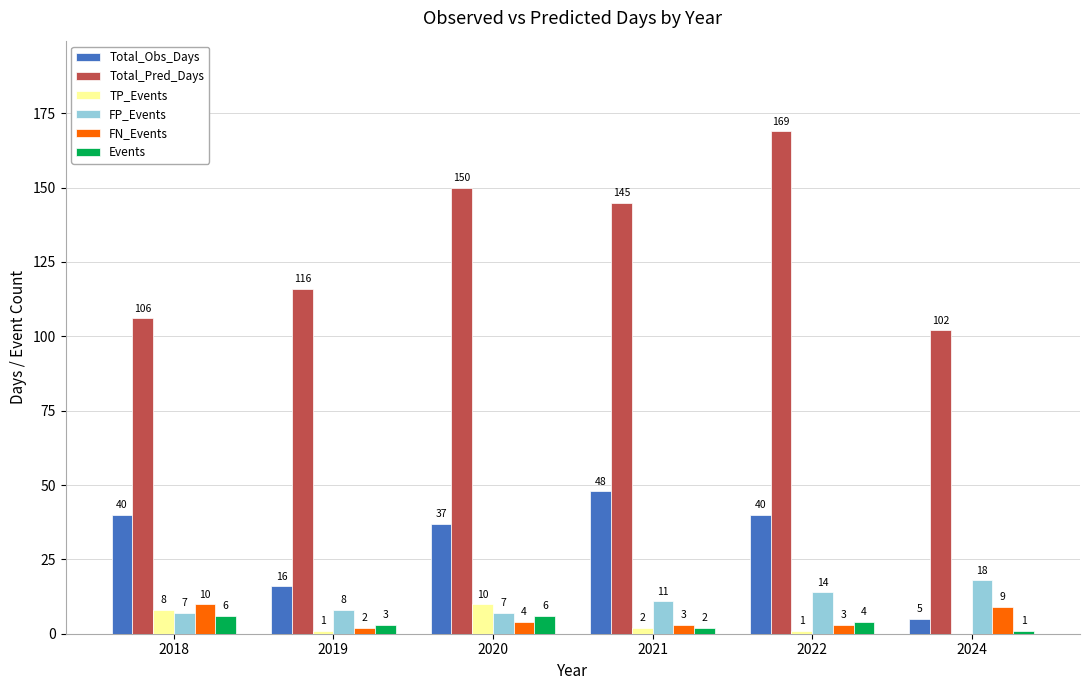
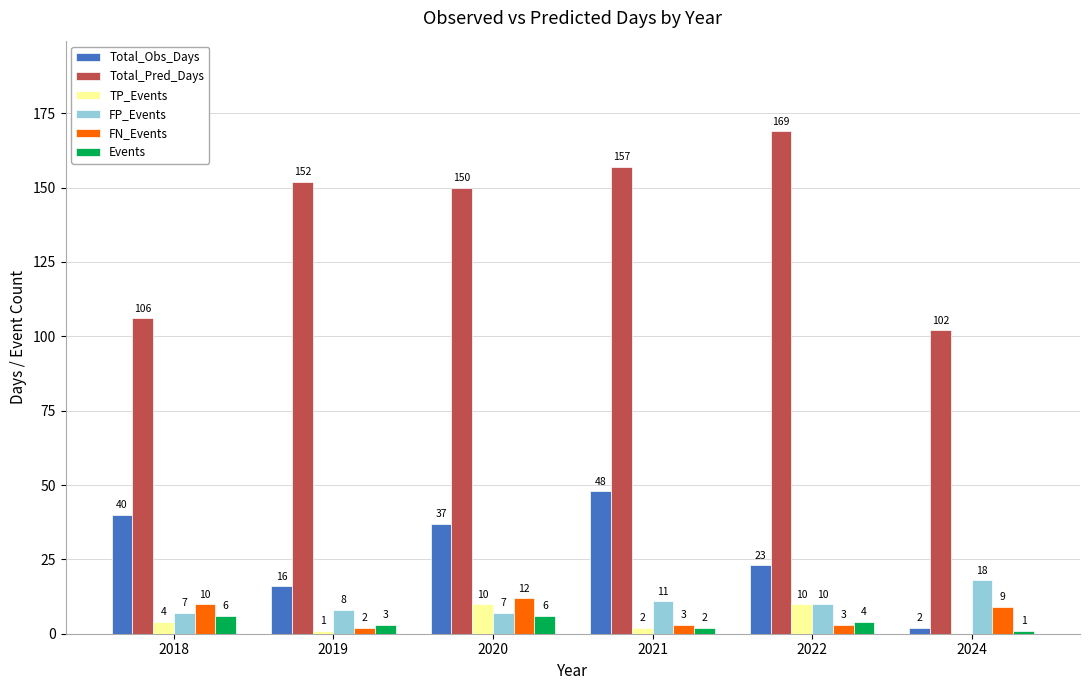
TP_Events, 2018: 8 -> 4
Total_Pred_Days, 2019: 116 -> 152
FN_Events, 2020: 4 -> 12
Total_Pred_Days, 2021: 145 -> 157
Total_Obs_Days, 2022: 40 -> 23
TP_Events, 2022: 1 -> 10
FP_Events, 2022: 14 -> 10
Total_Obs_Days, 2024: 5 -> 2
